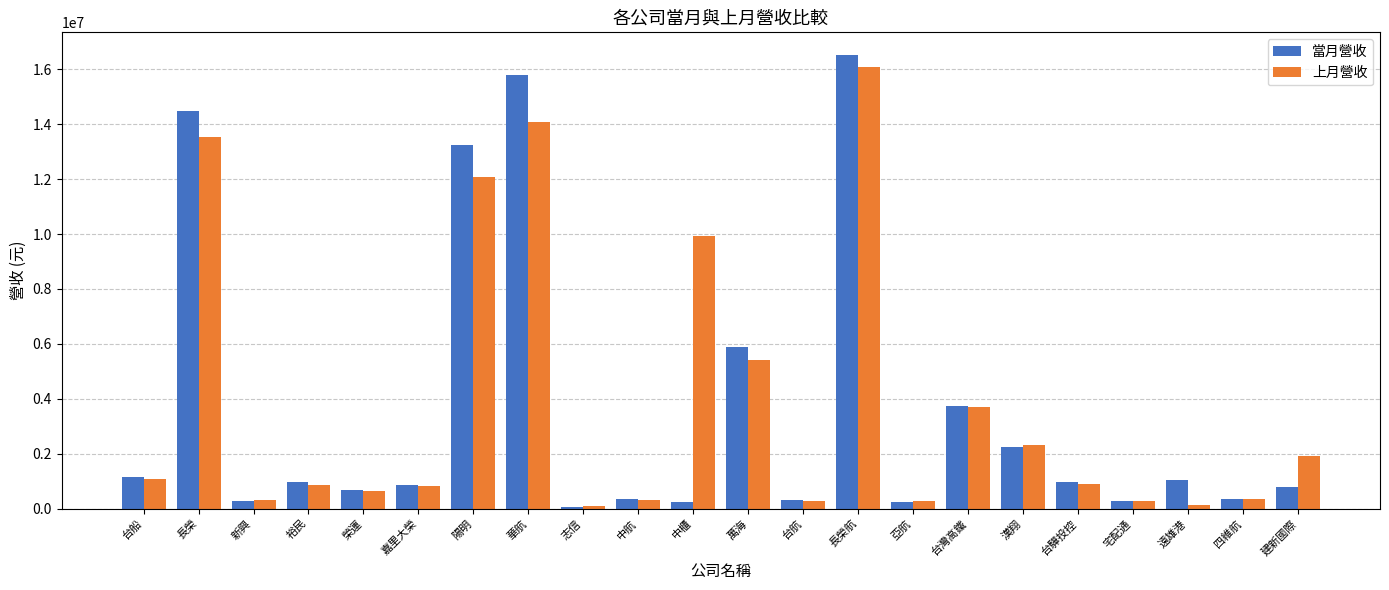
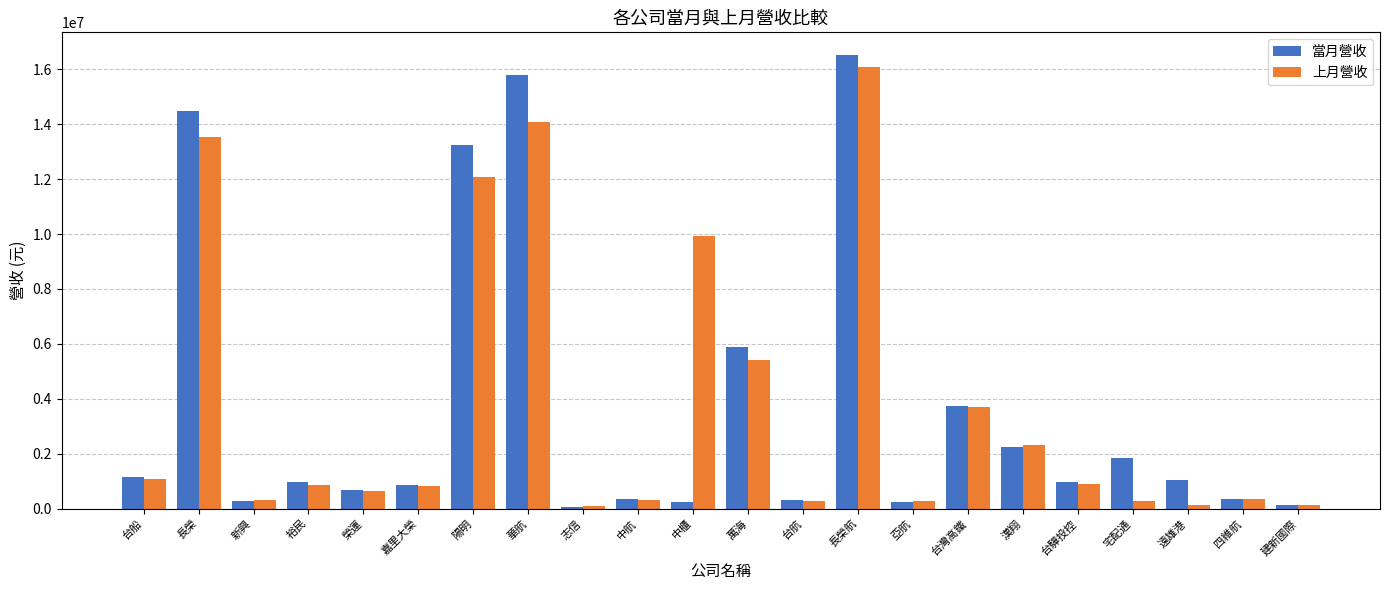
當月營收, 宅配通: 300000 -> 1900000
當月營收, 建新國際: 800000 -> 100000
上月營收, 建新國際: 1900000 -> 100000
